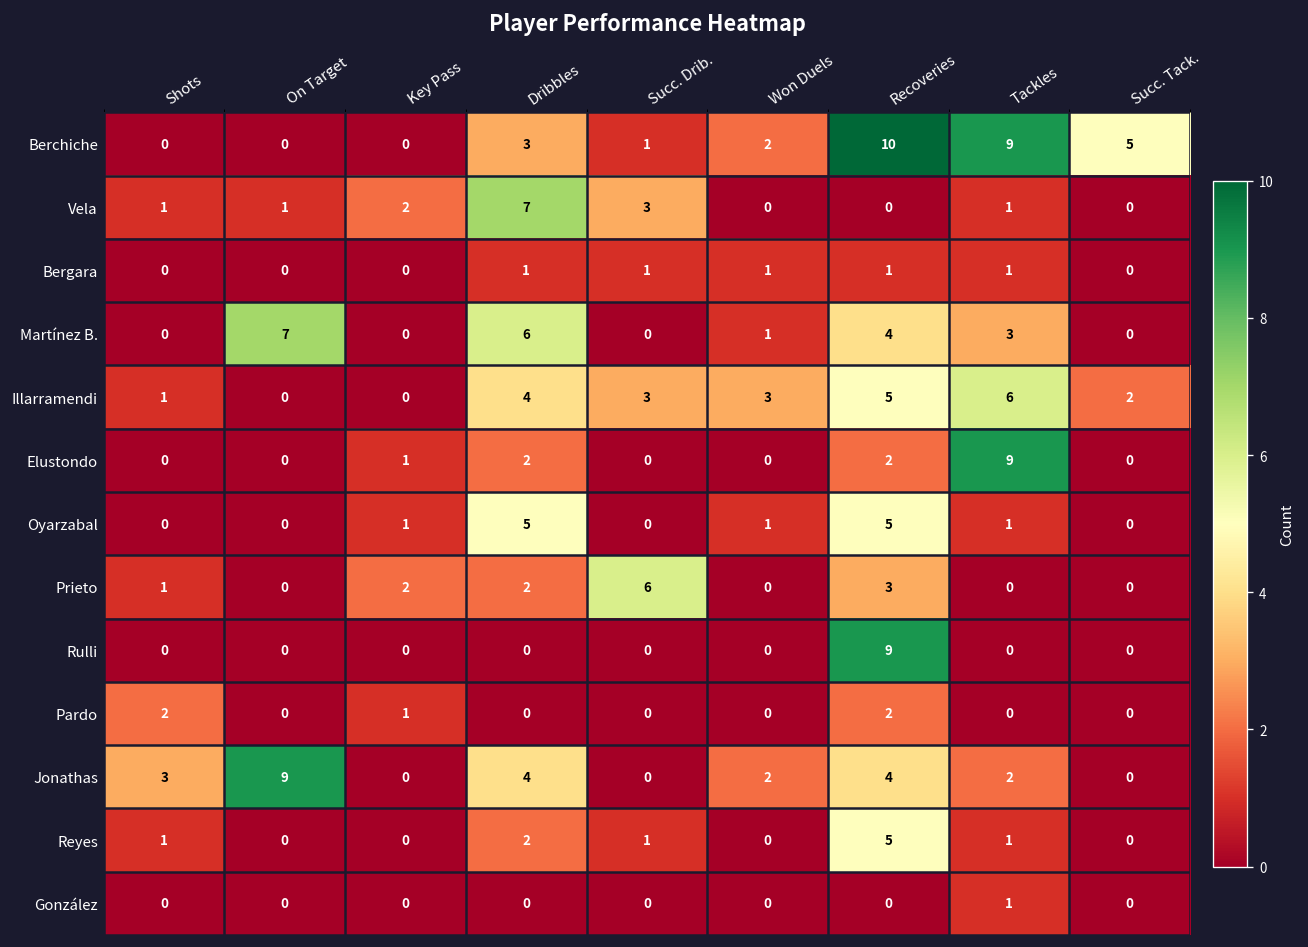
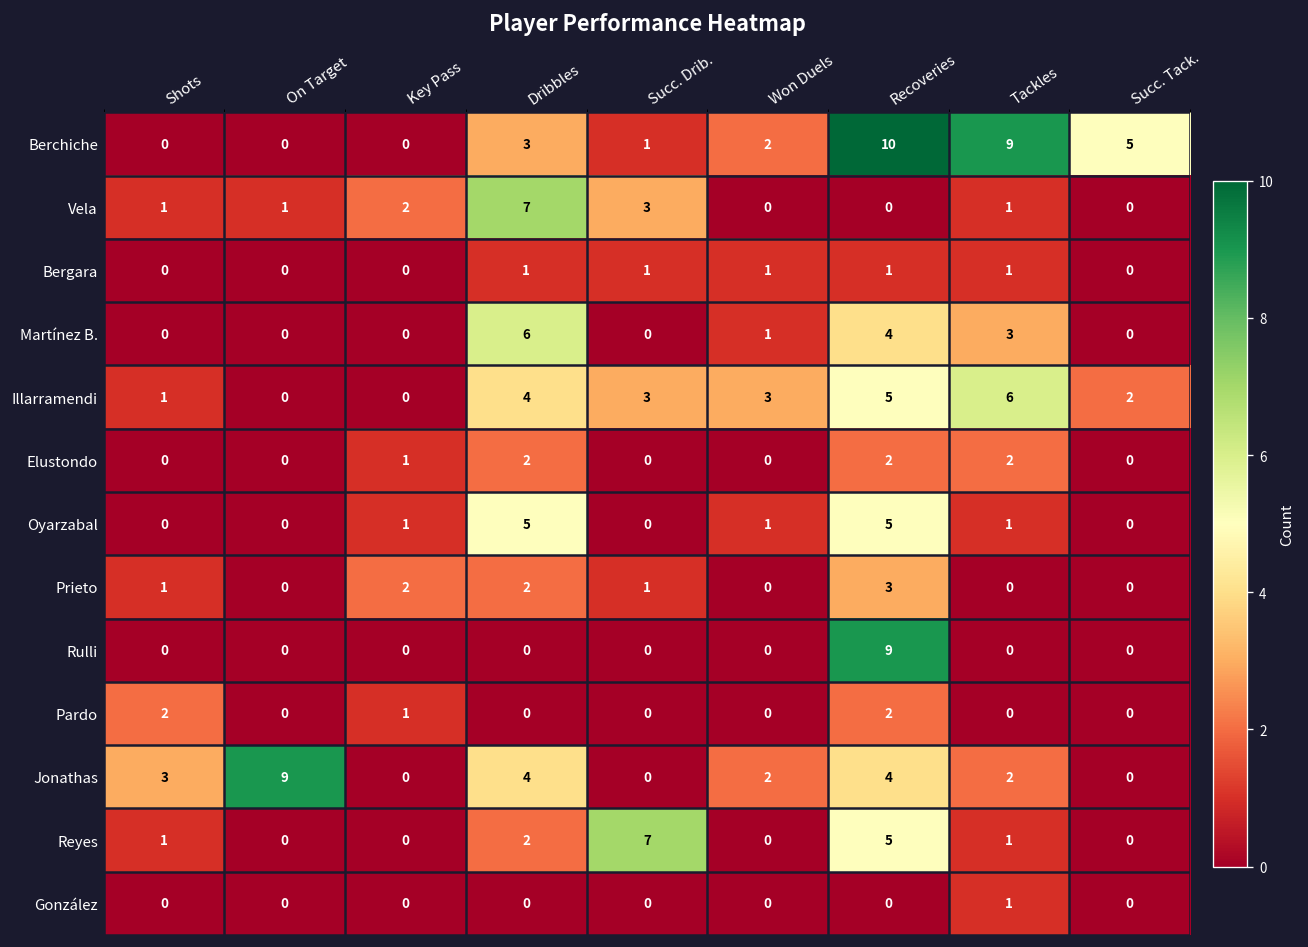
Martínez B., On Target: 7 -> 0
Elustondo, Tackles: 9 -> 2
Prieto, Succ. Drib.: 6 -> 1
Reyes, Succ. Drib.: 1 -> 7
